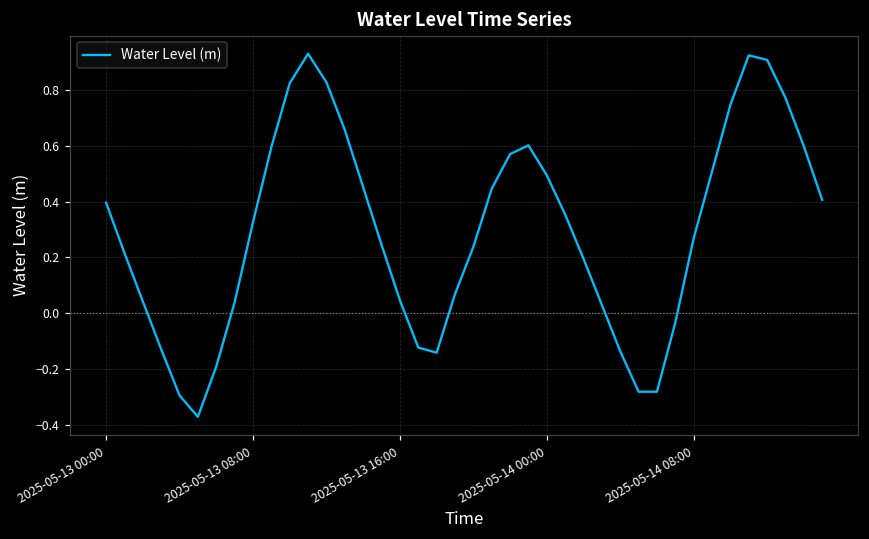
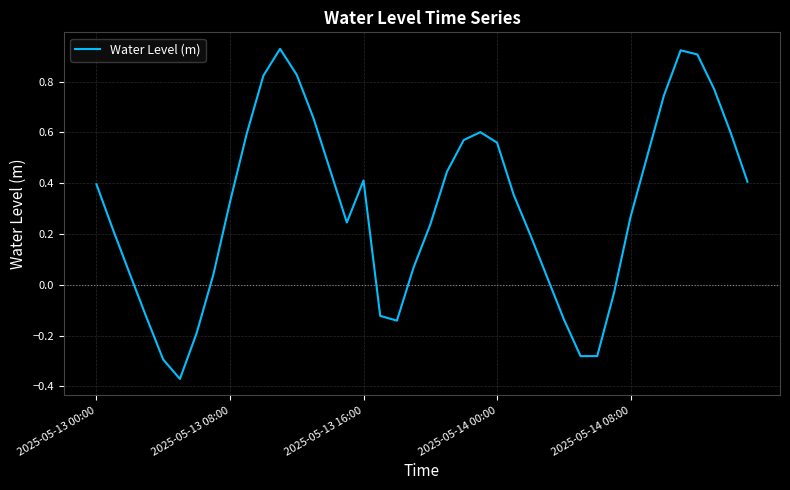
2025-05-13 16:00: 0.05 -> 0.41
2025-05-14 00:00: 0.49 -> 0.56
